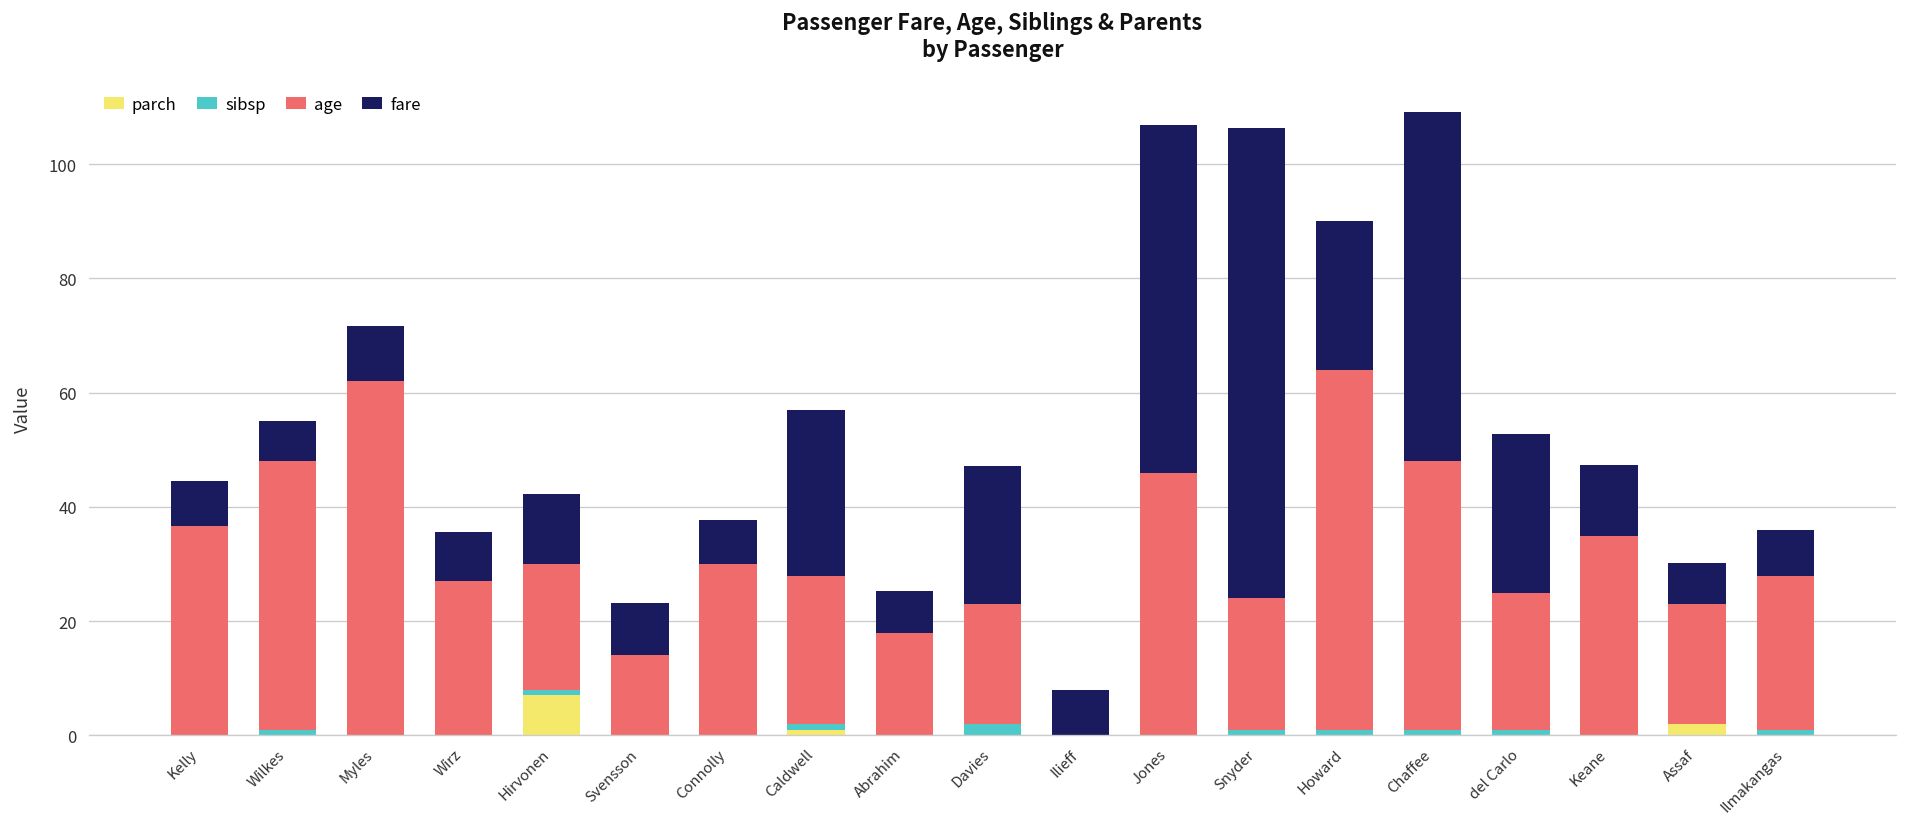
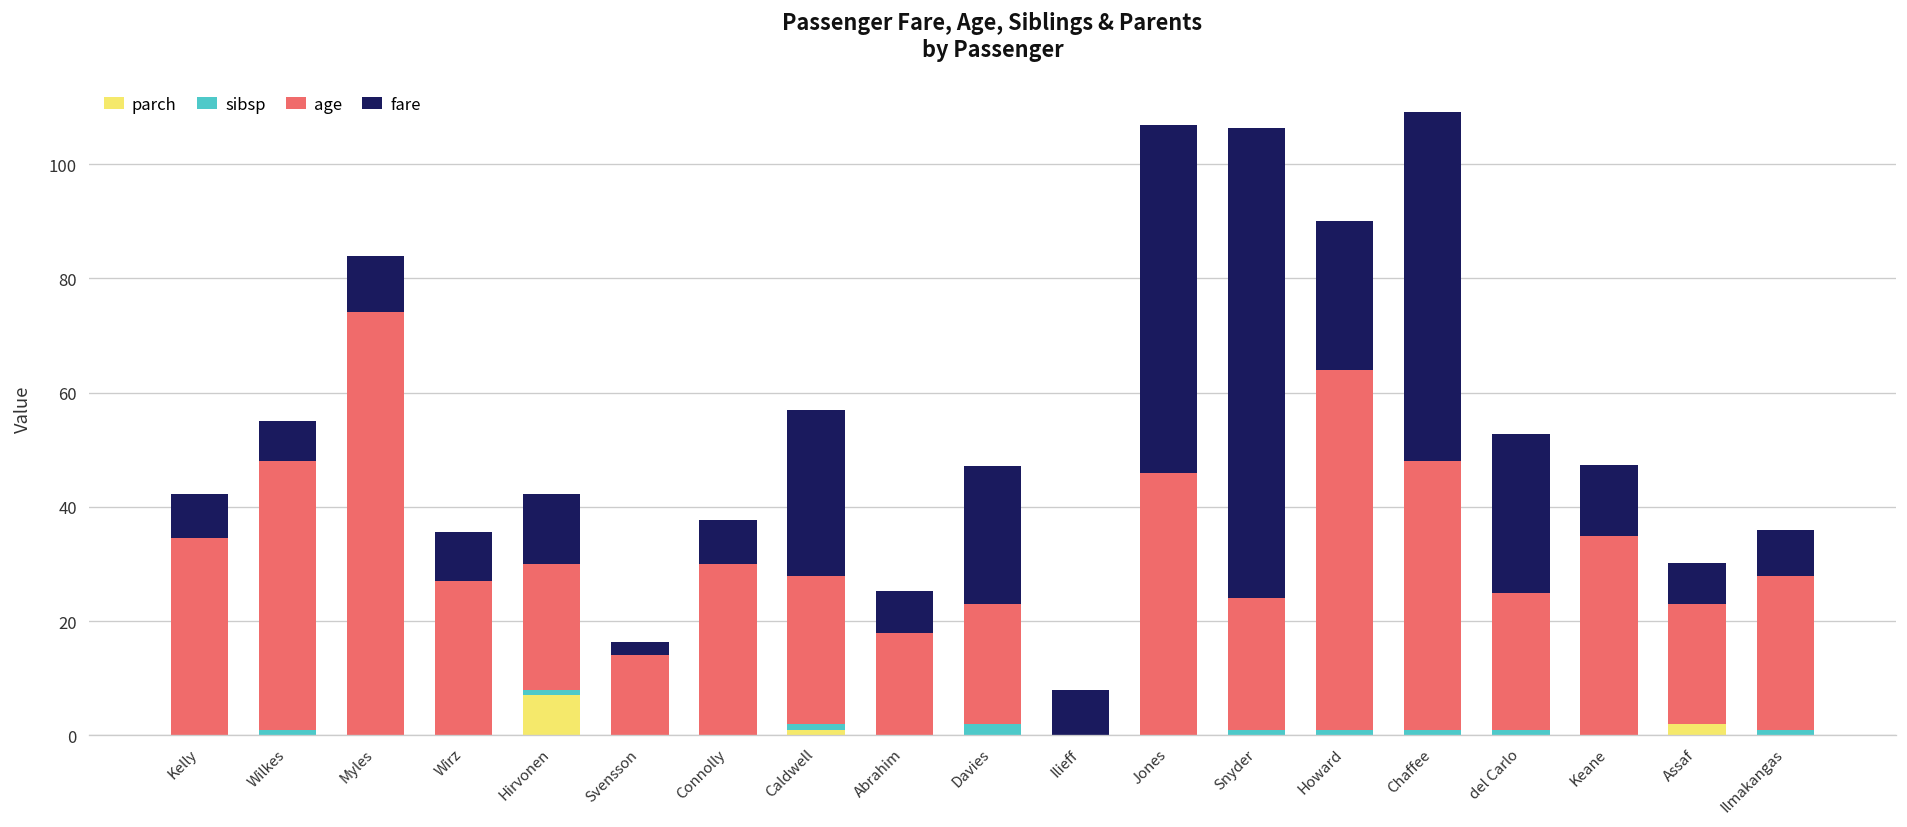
age, Kelly: 37 -> 35
age, Myles: 62 -> 74
fare, Svensson: 9 -> 2
